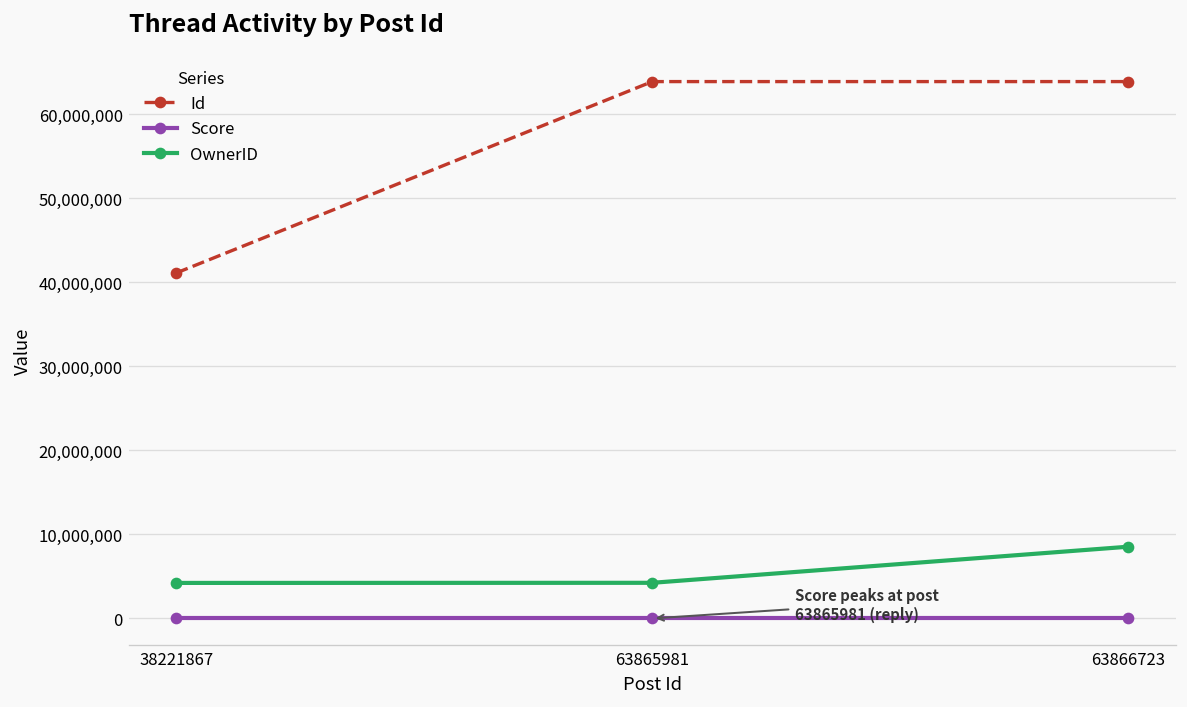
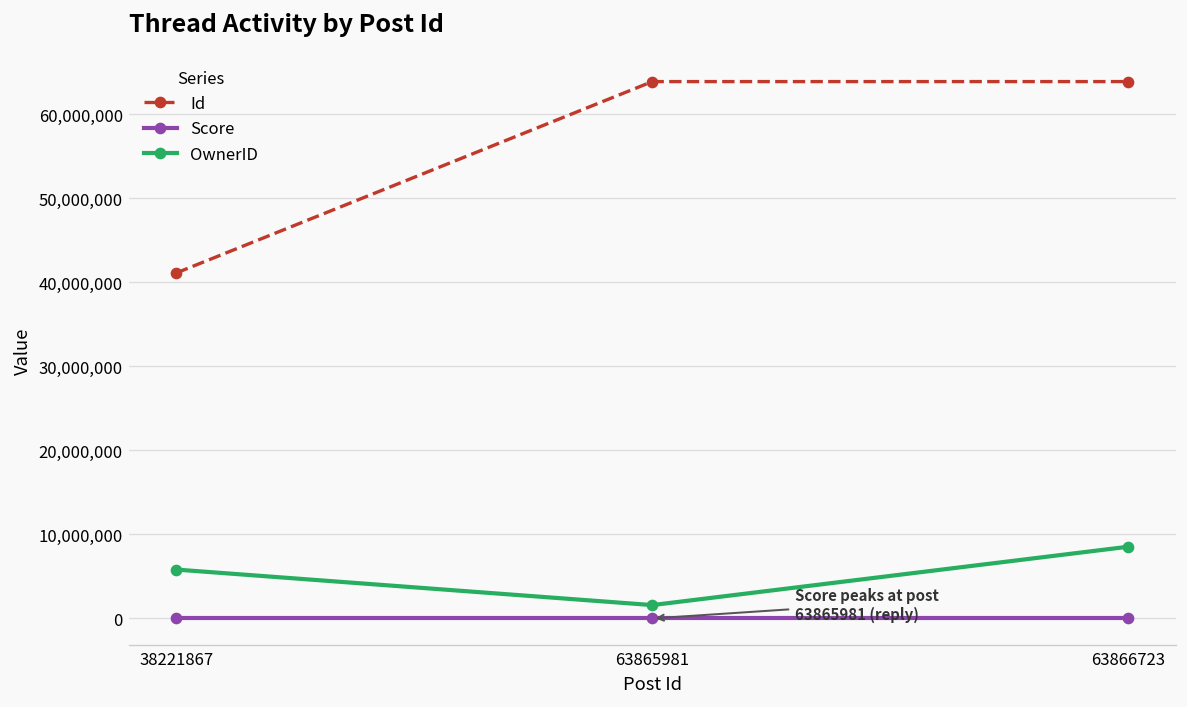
OwnerID, 38221867: 4,000,000 -> 6,000,000
OwnerID, 63865981: 4,000,000 -> 2,000,000
